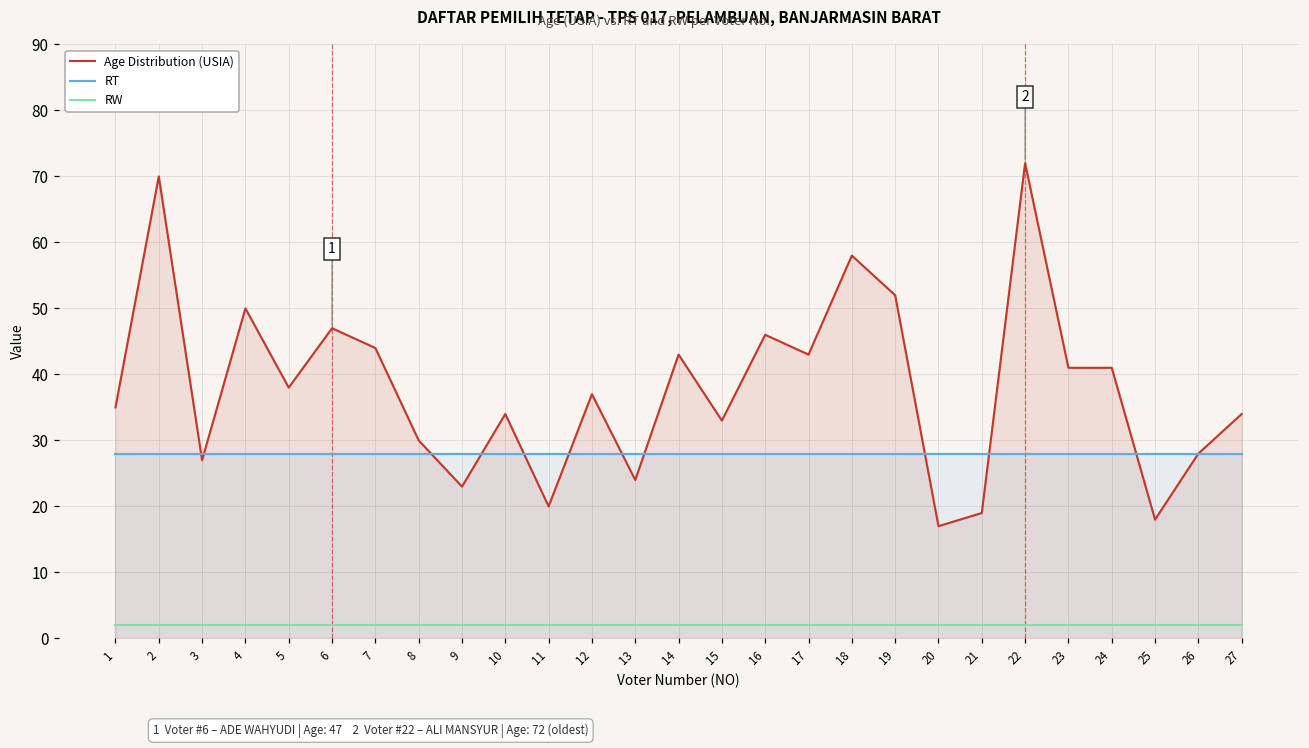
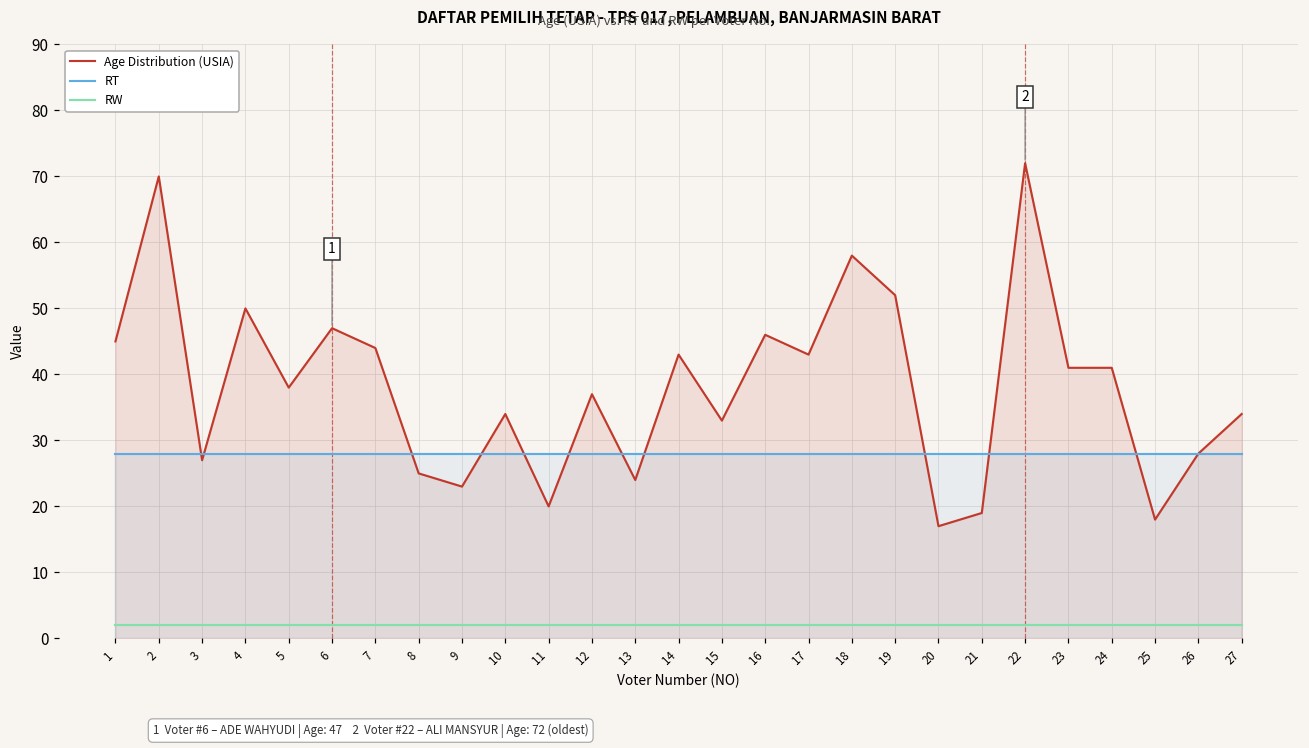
Age Distribution (USIA), 1: 35 -> 45
Age Distribution (USIA), 8: 30 -> 25
